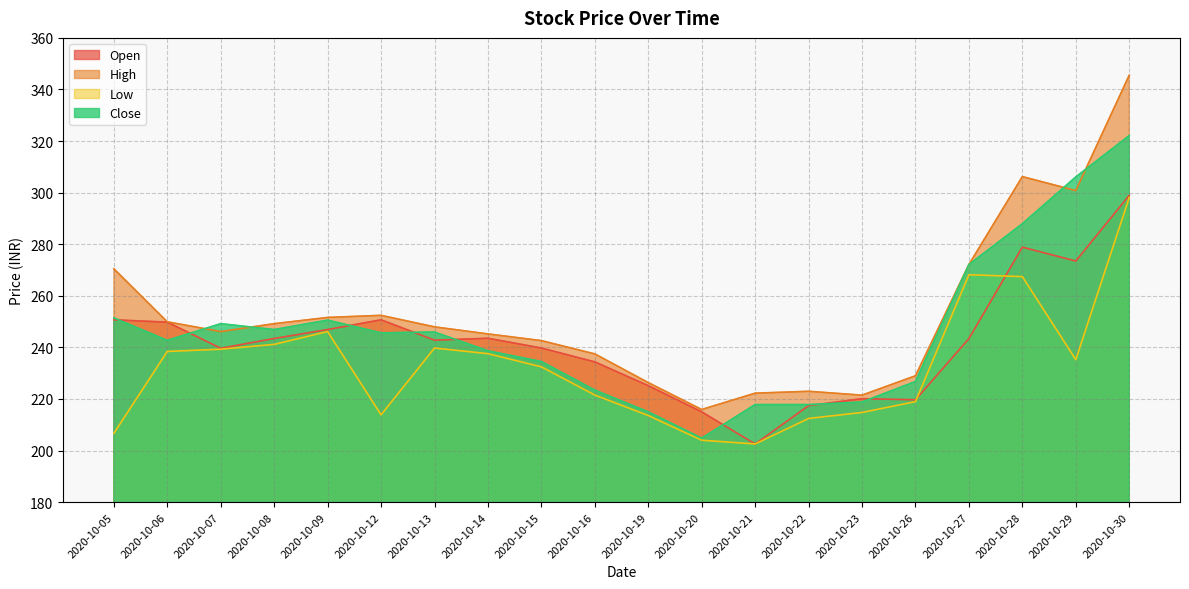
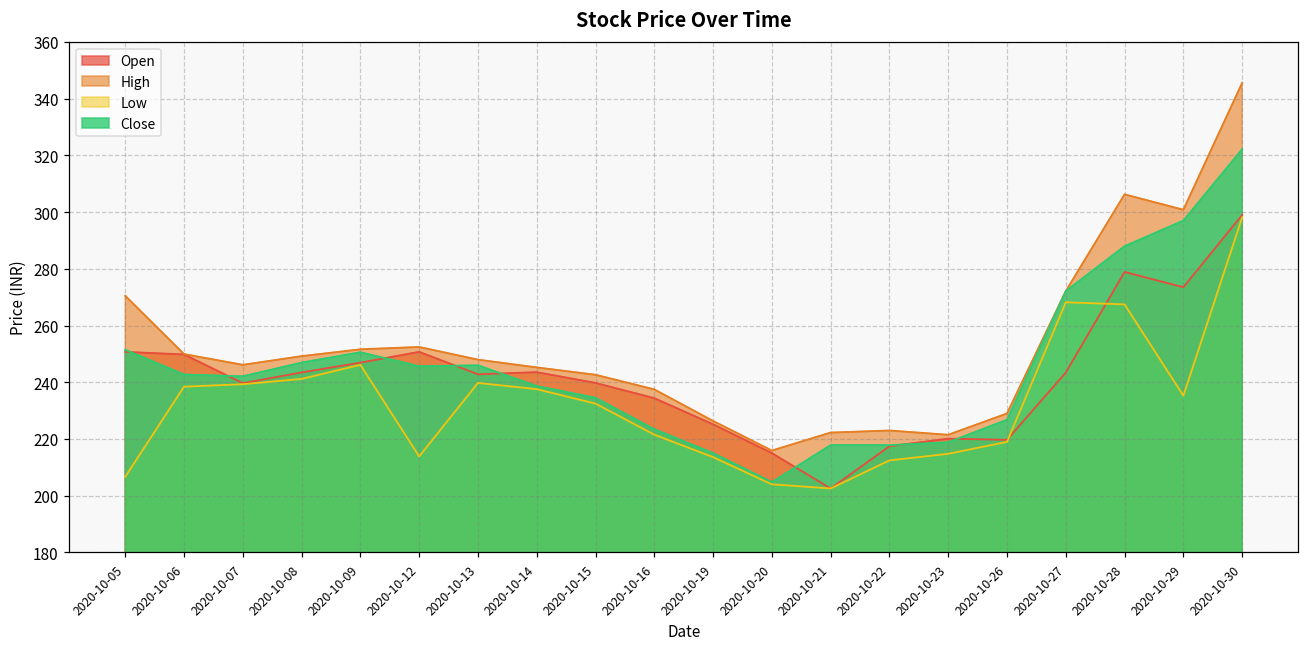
Close, 2020-10-07: 249 -> 242
Close, 2020-10-29: 306 -> 297
